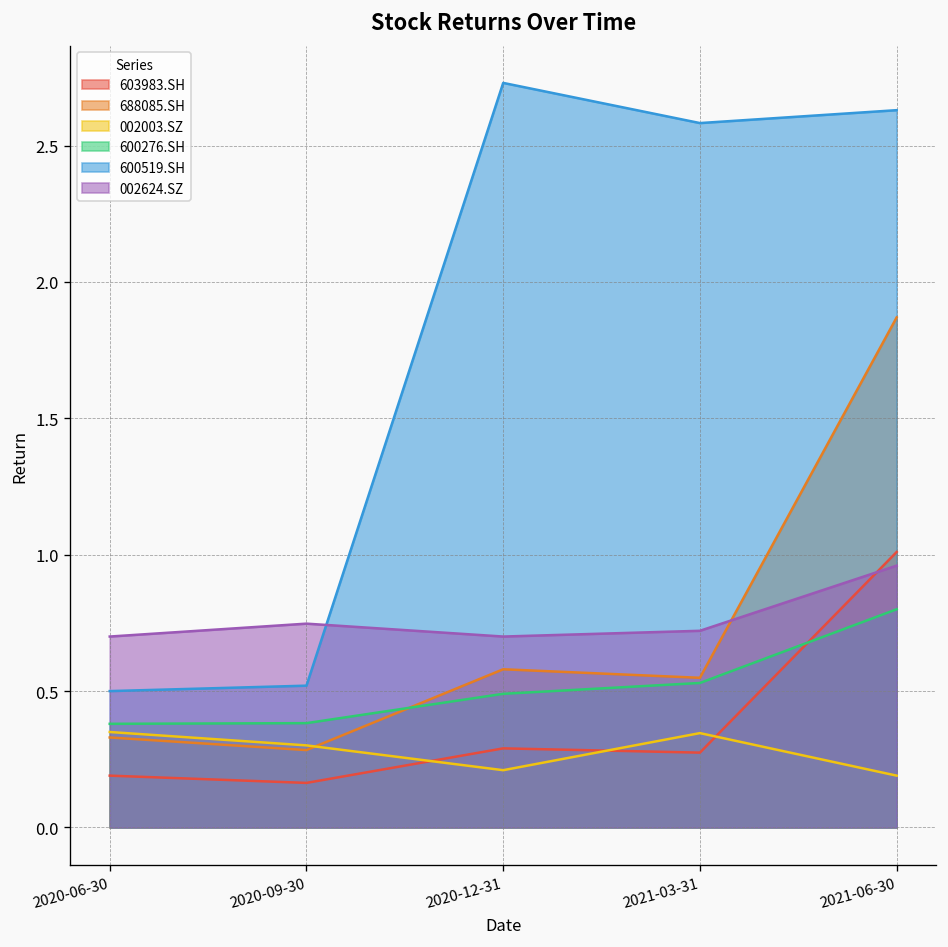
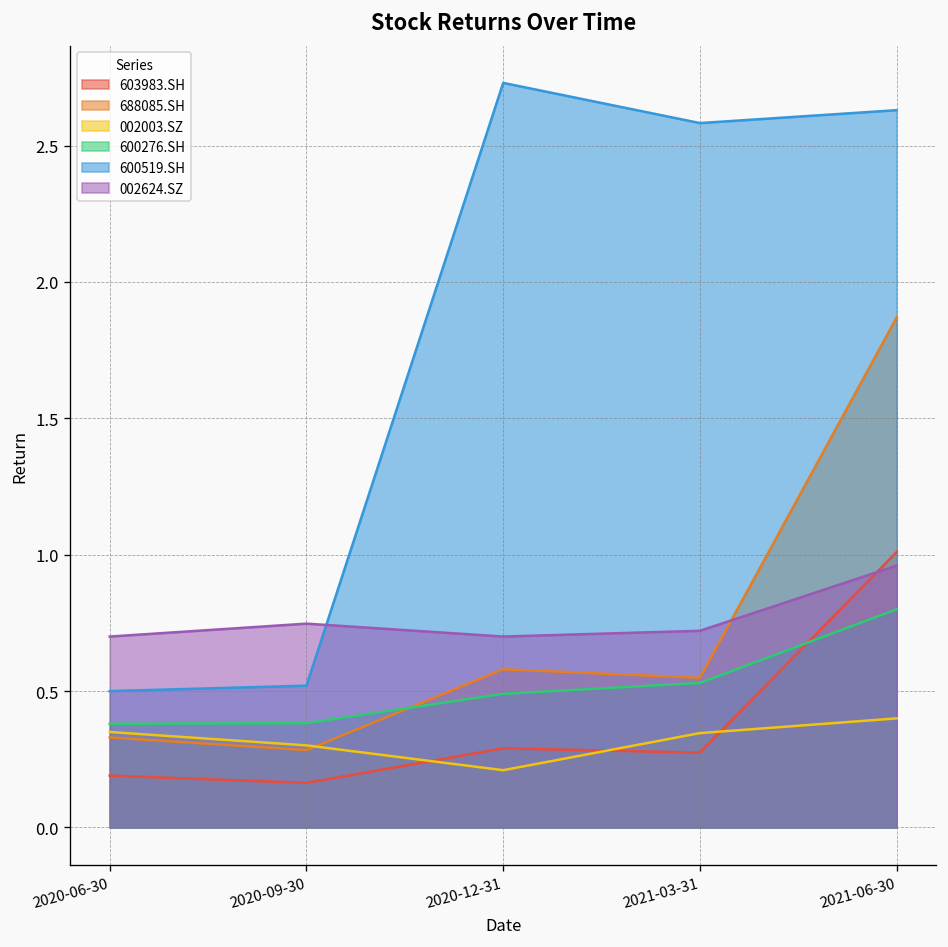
002003.SZ, 2021-06-30: 0.19 -> 0.40
